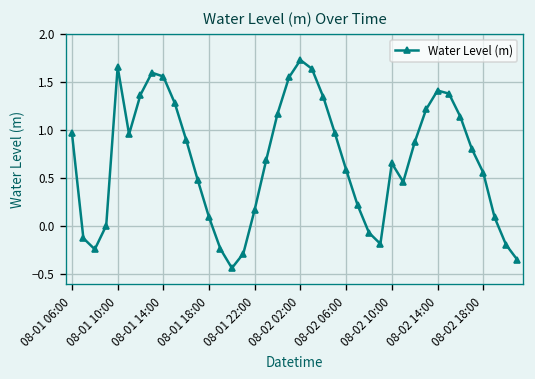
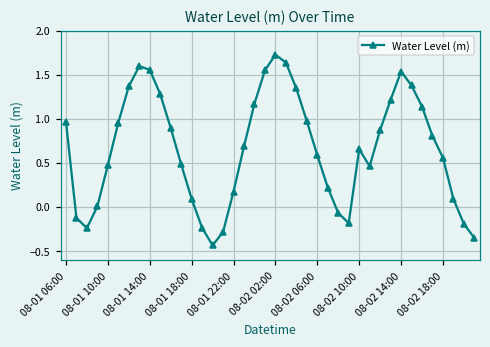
08-01 10:00: 1.7 -> 0.5
08-02 14:00: 1.4 -> 1.5
